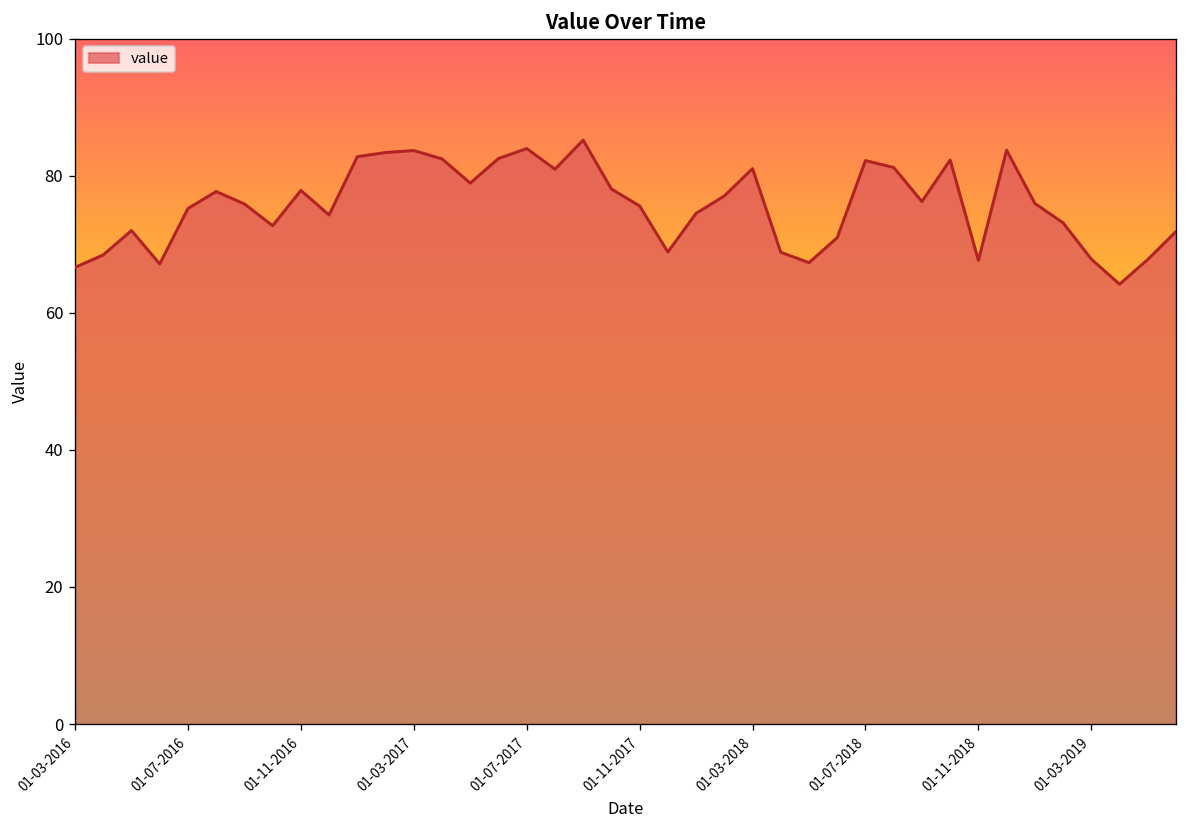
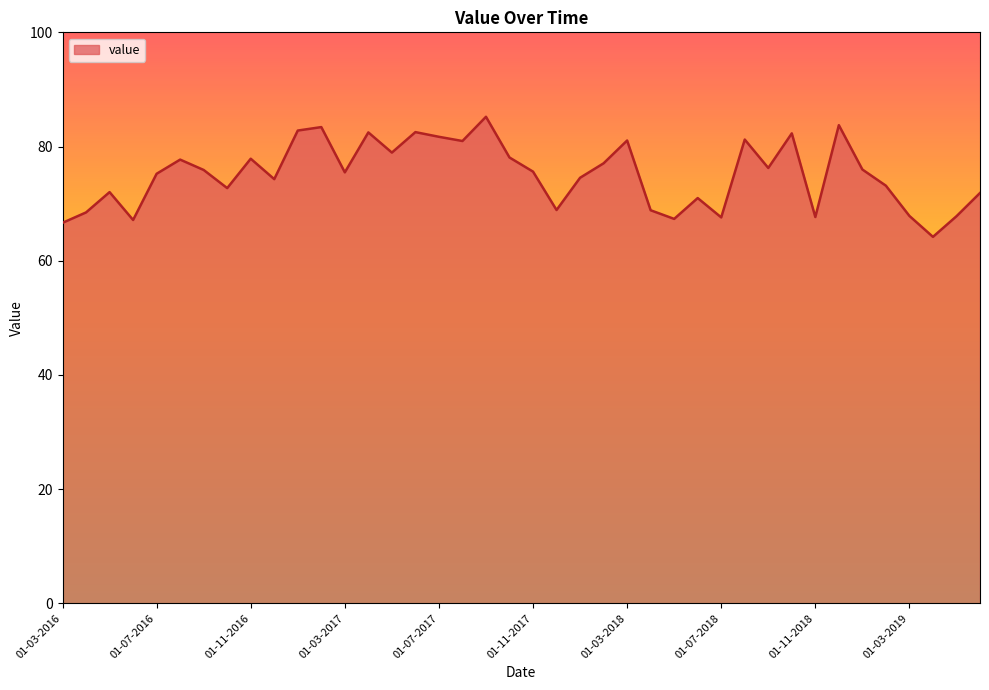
01-03-2017: 84 -> 75
01-07-2017: 84 -> 82
01-07-2018: 82 -> 68
